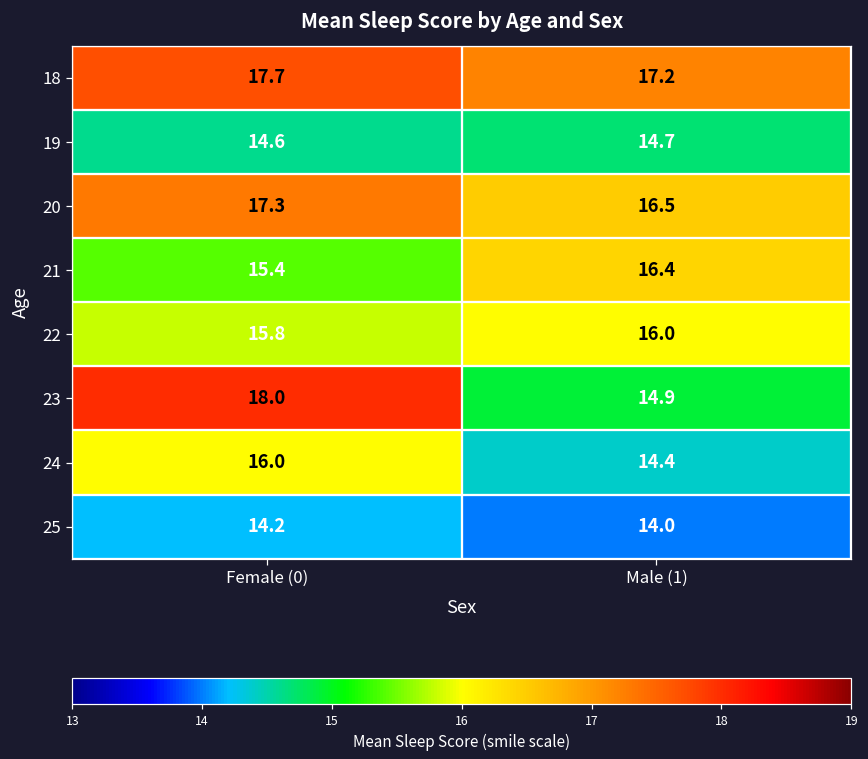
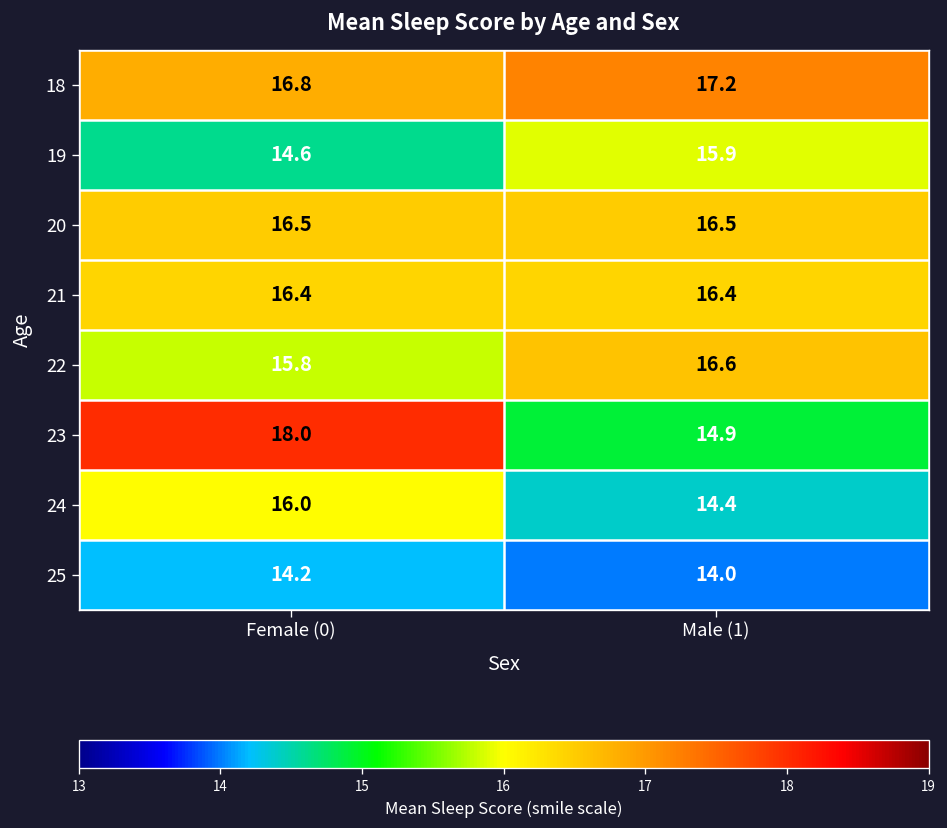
18, Female (0): 17.7 -> 16.8
19, Male (1): 14.7 -> 15.9
20, Female (0): 17.3 -> 16.5
21, Female (0): 15.4 -> 16.4
22, Male (1): 16.0 -> 16.6
